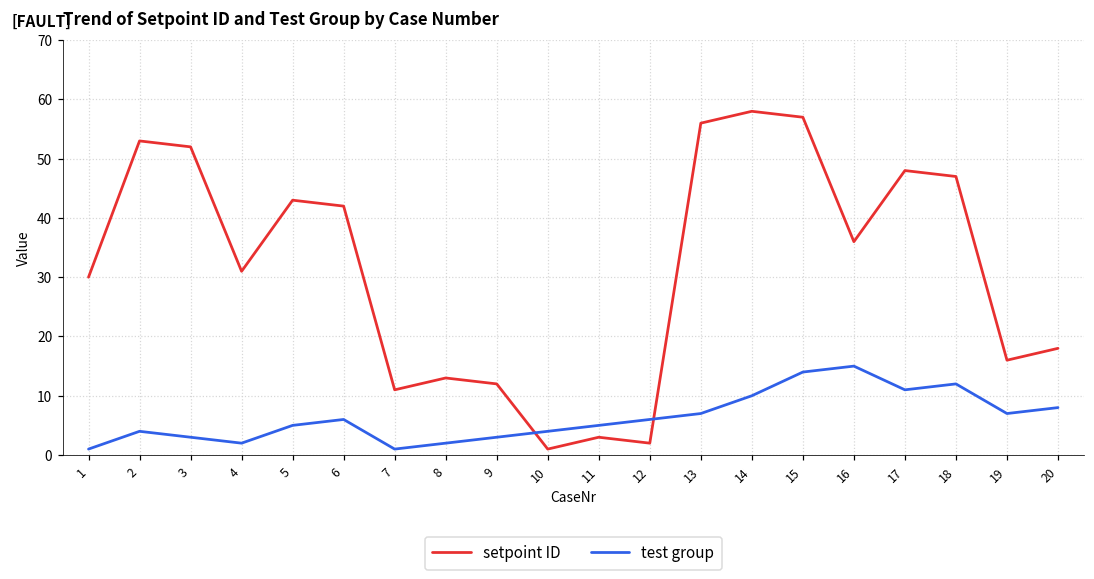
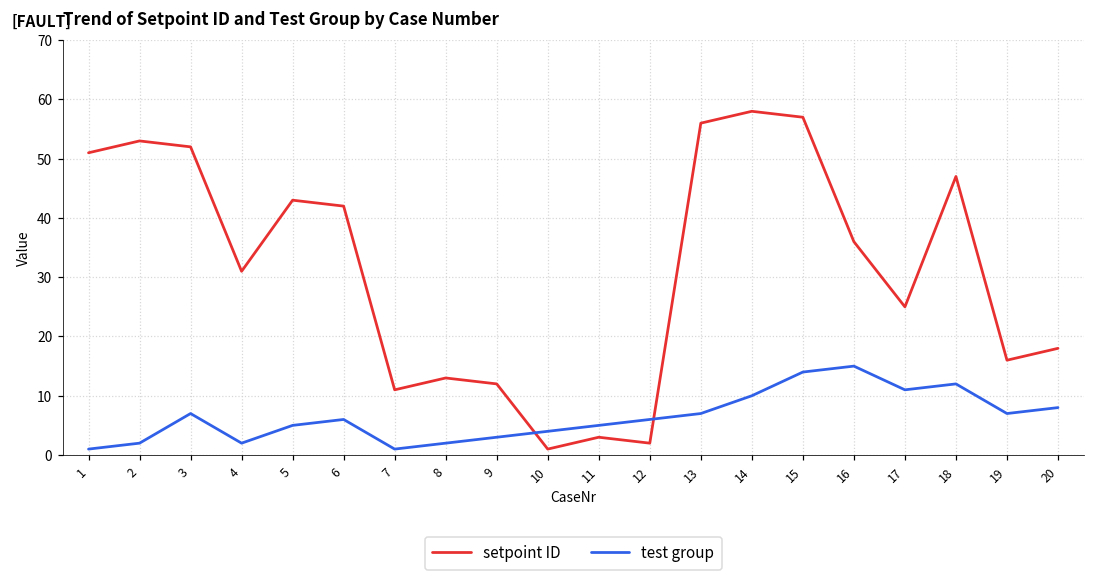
setpoint ID, 1: 30 -> 51
test group, 2: 4 -> 2
test group, 3: 3 -> 7
setpoint ID, 17: 48 -> 25
